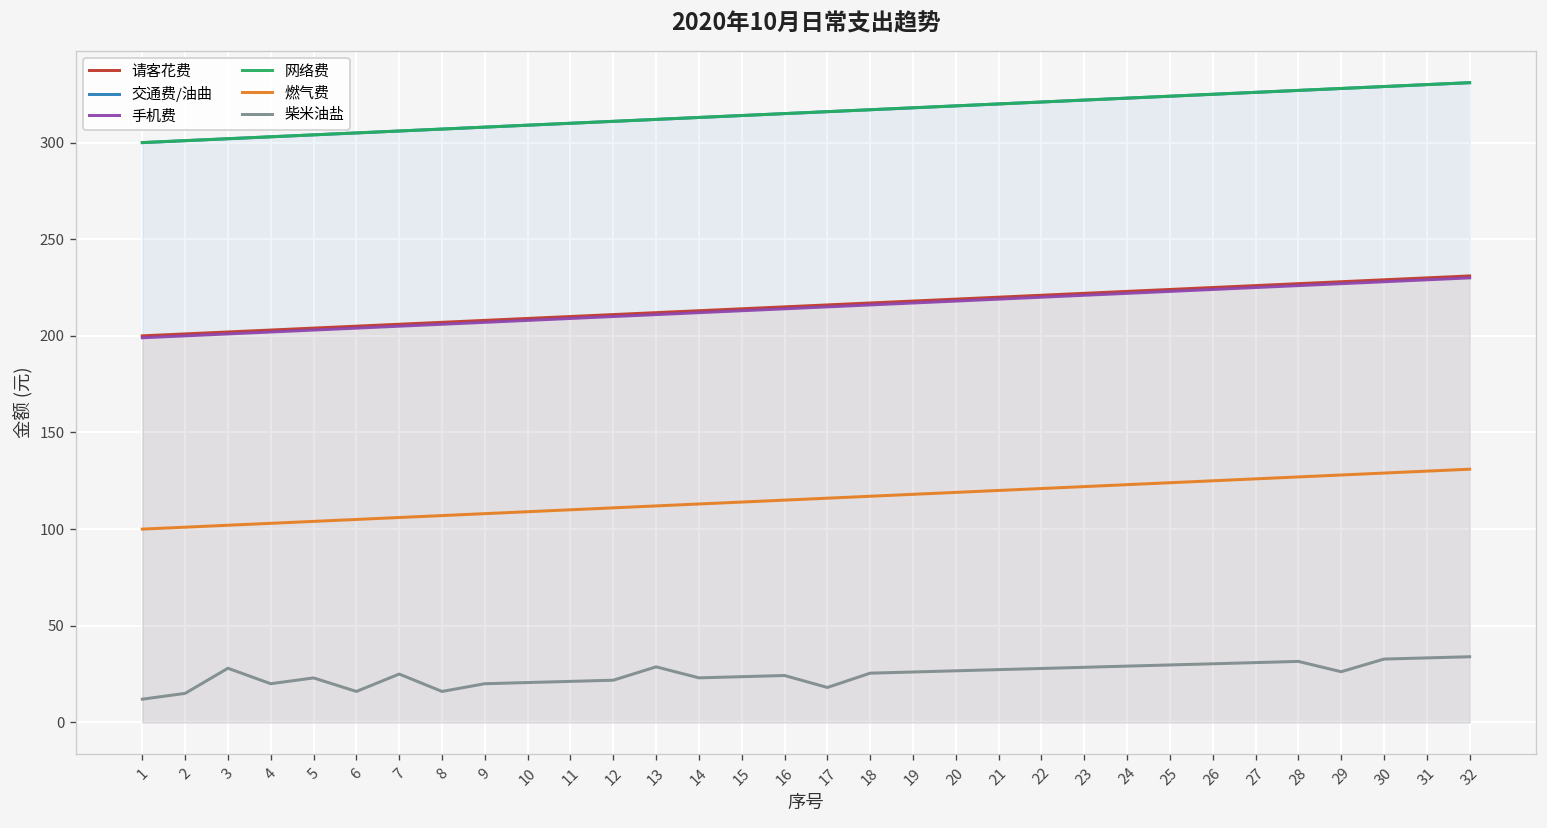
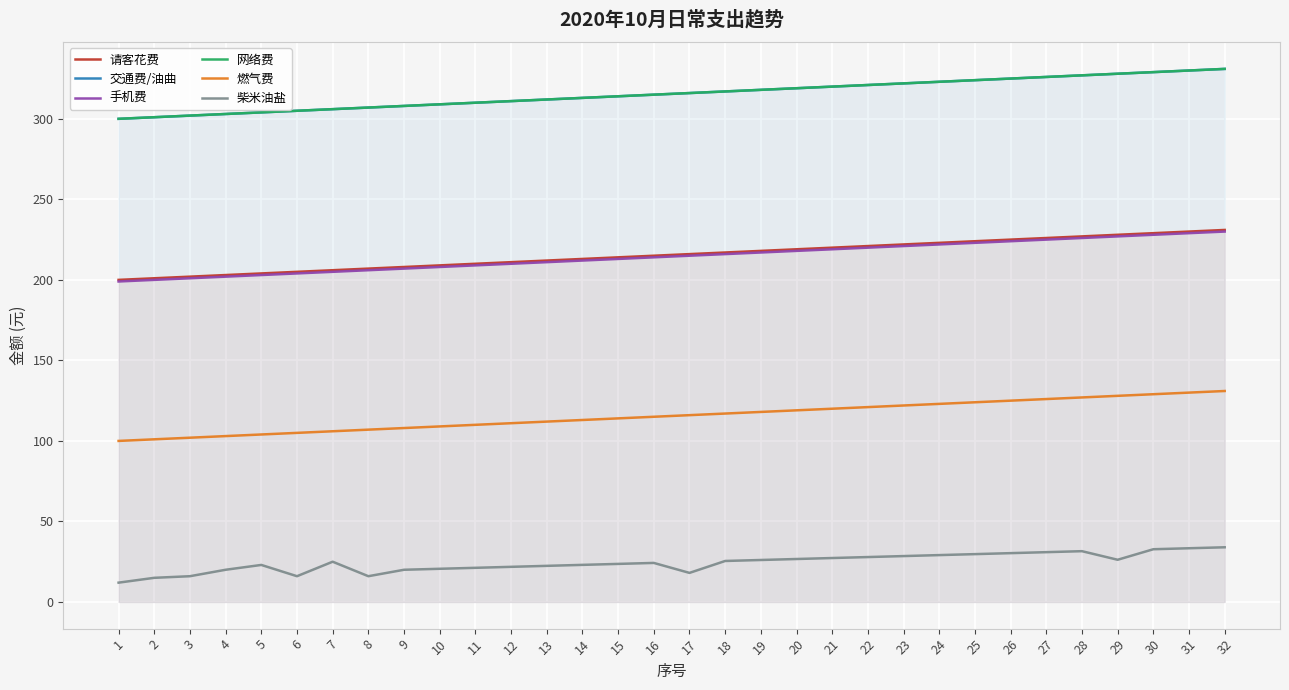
柴米油盐, 3: 28 -> 16
柴米油盐, 13: 29 -> 22
